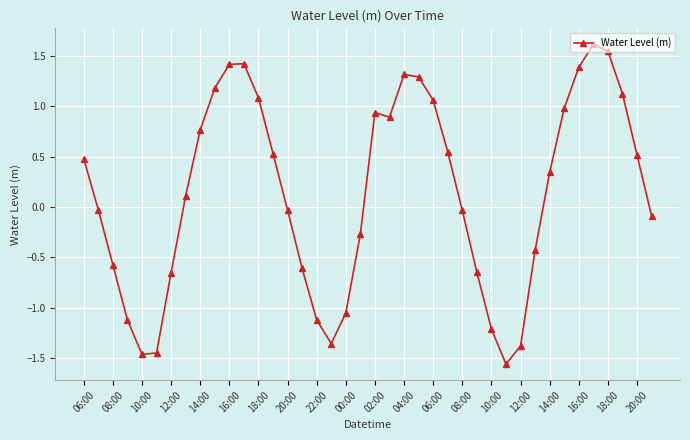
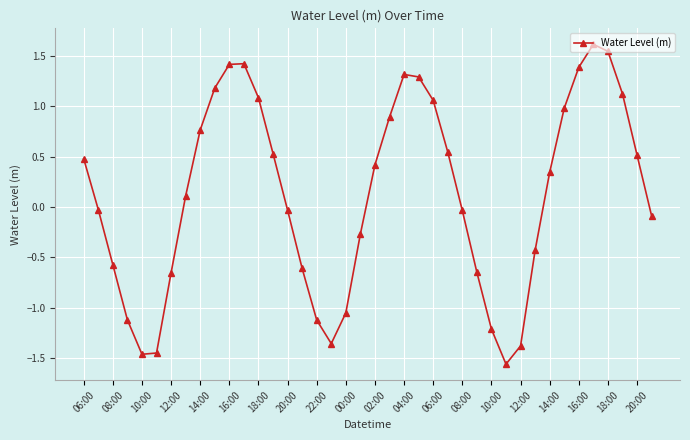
02:00: 0.94 -> 0.42
